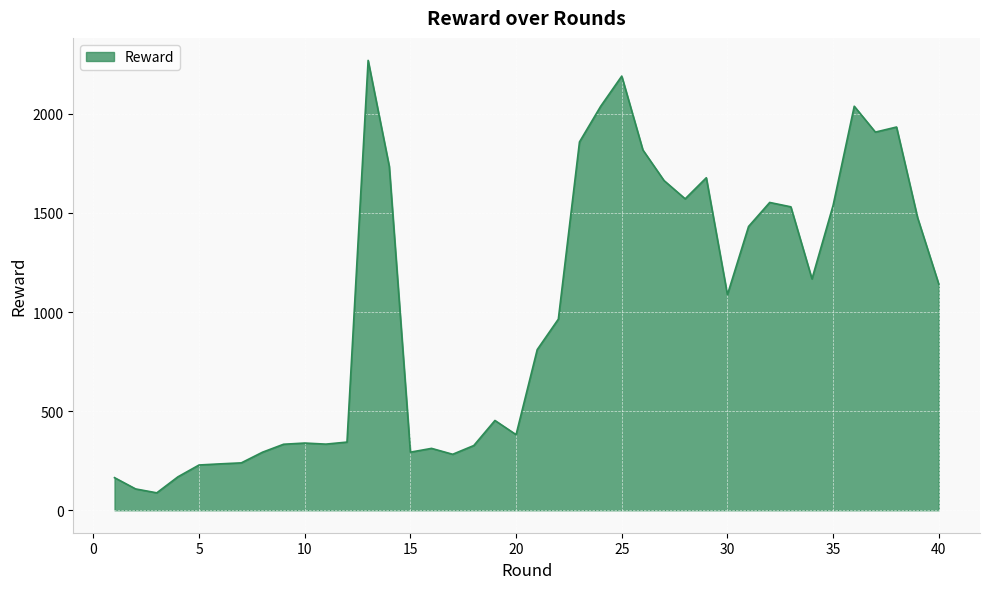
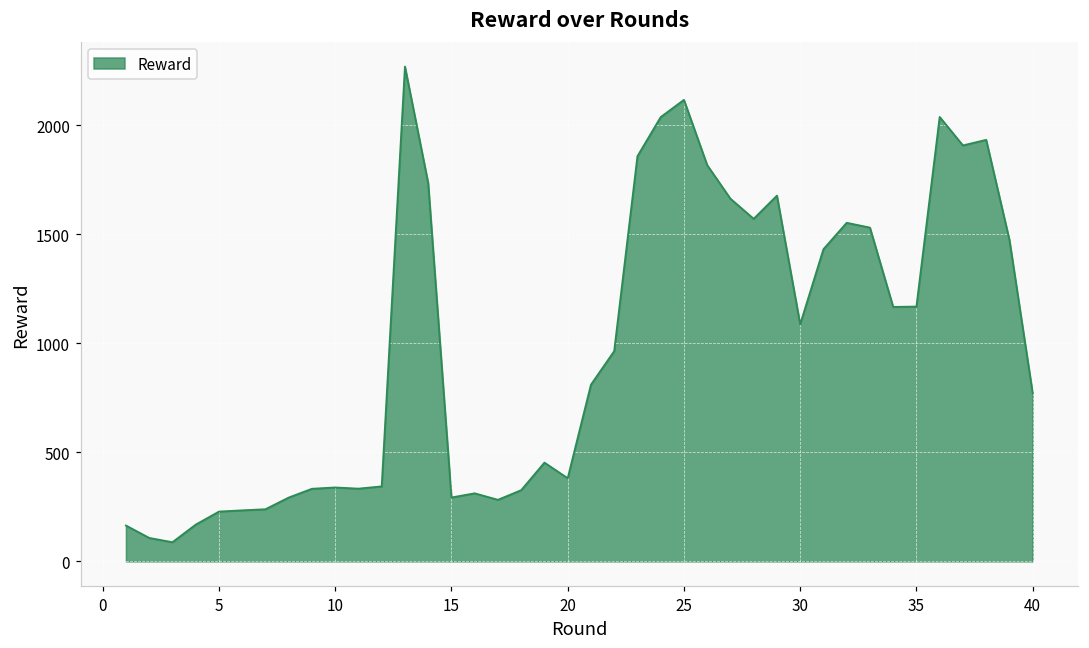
25: 2190 -> 2120
35: 1540 -> 1170
40: 1140 -> 770
